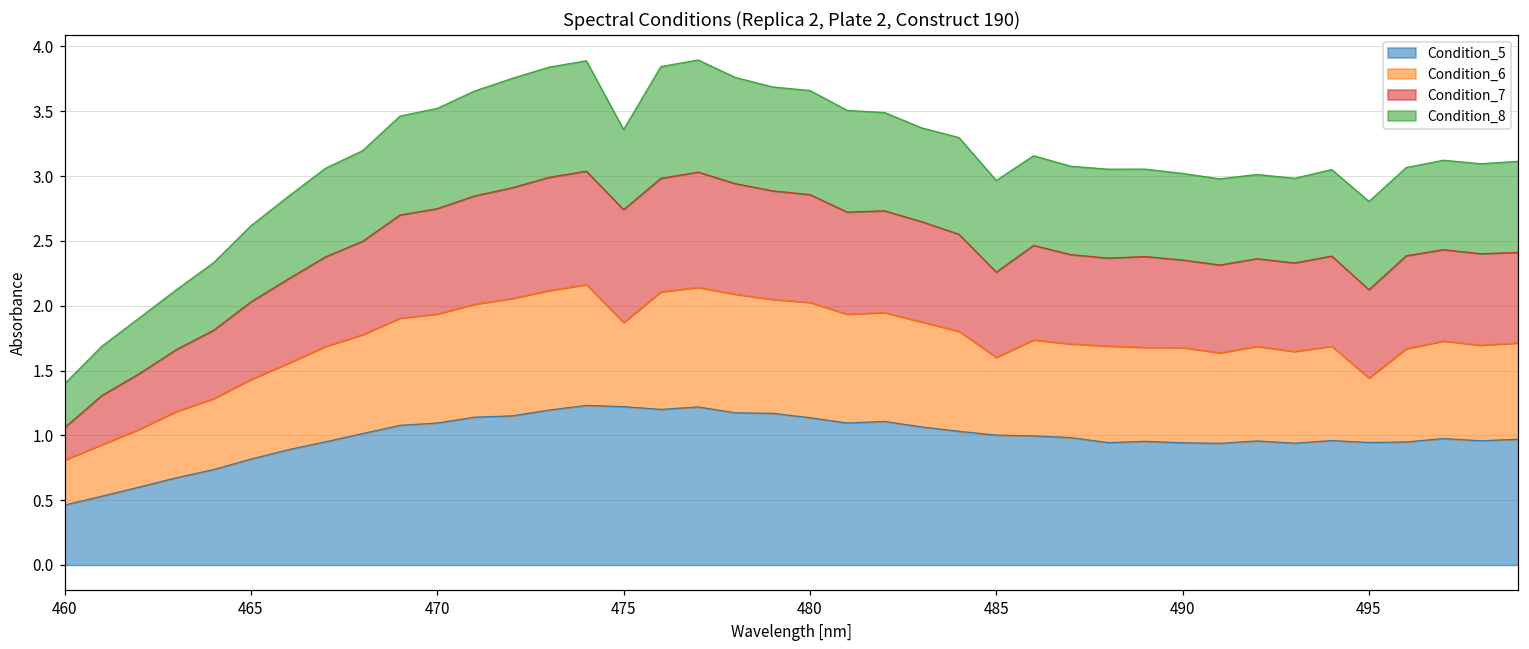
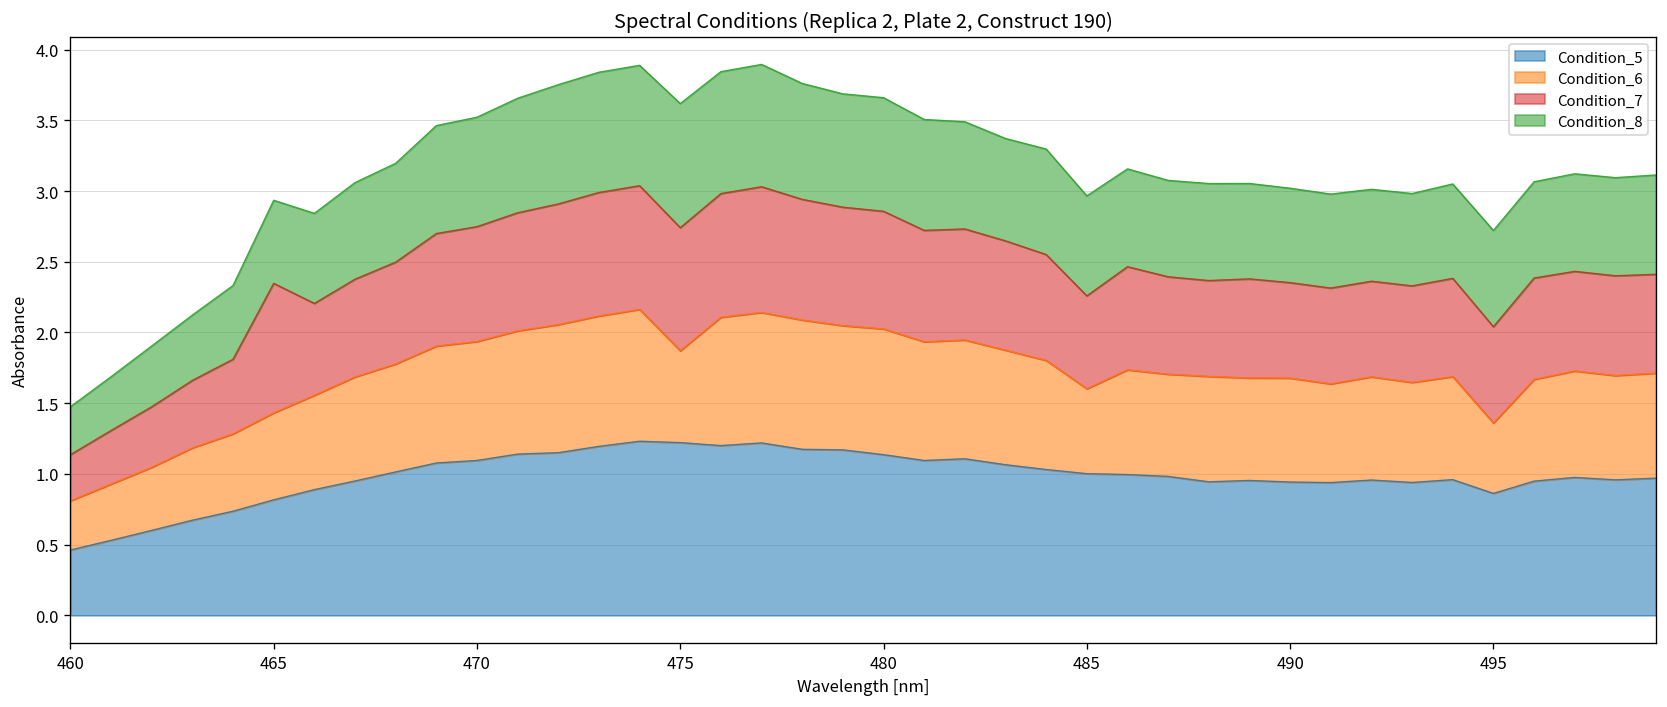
Condition_7, 460: 0.25 -> 0.33
Condition_7, 465: 0.60 -> 0.92
Condition_8, 475: 0.62 -> 0.88
Condition_5, 495: 0.95 -> 0.86
